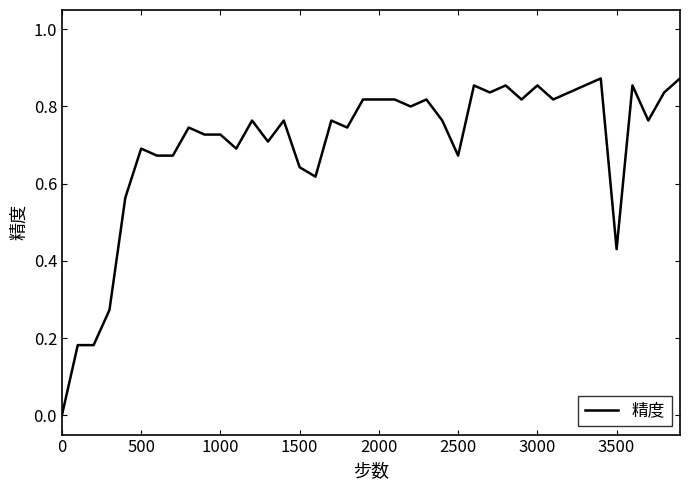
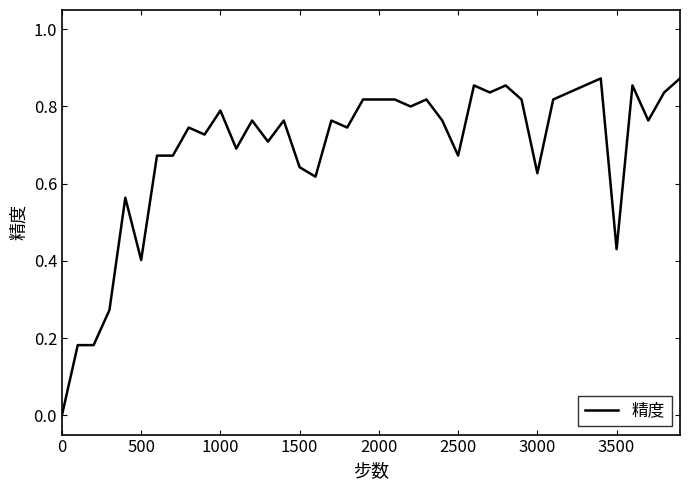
500: 0.69 -> 0.40
1000: 0.73 -> 0.79
3000: 0.85 -> 0.63
